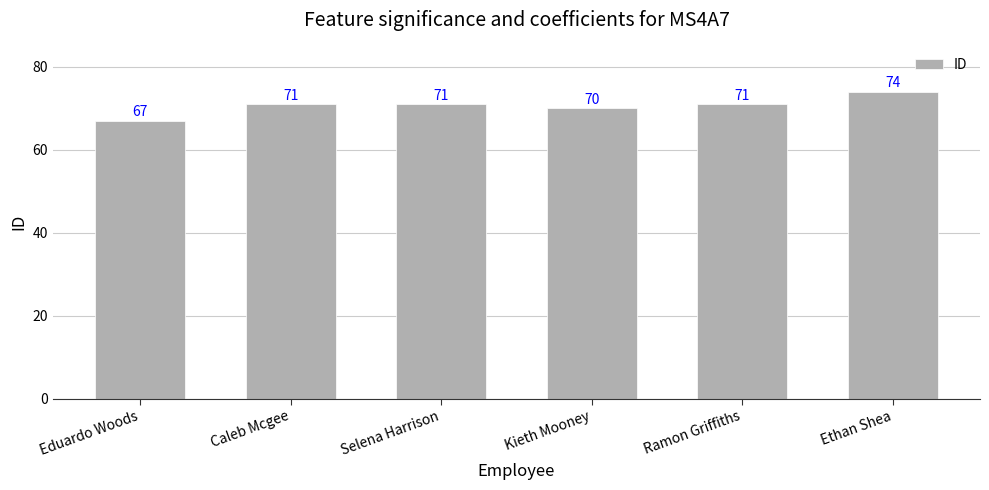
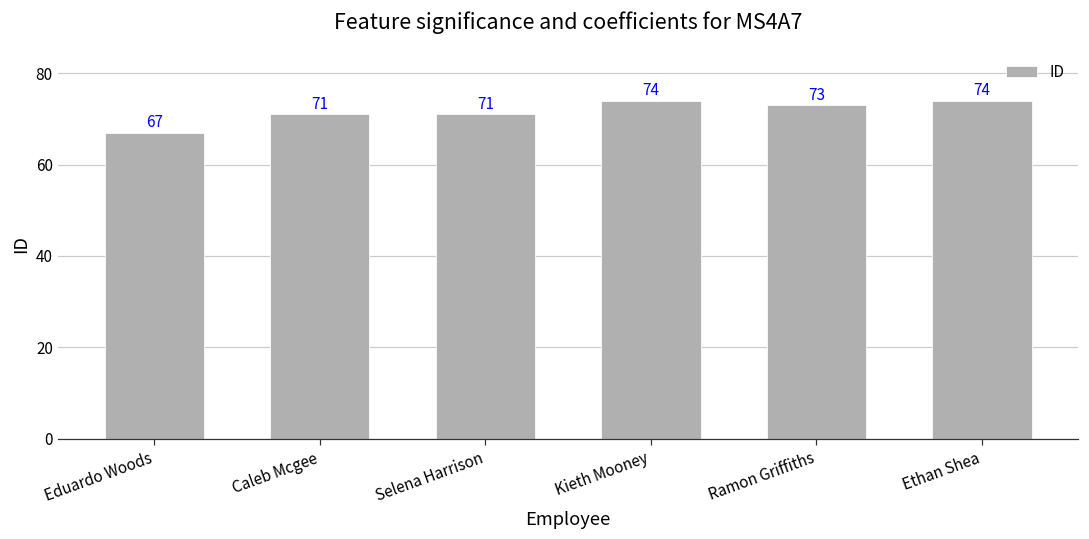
Kieth Mooney: 70 -> 74
Ramon Griffiths: 71 -> 73
